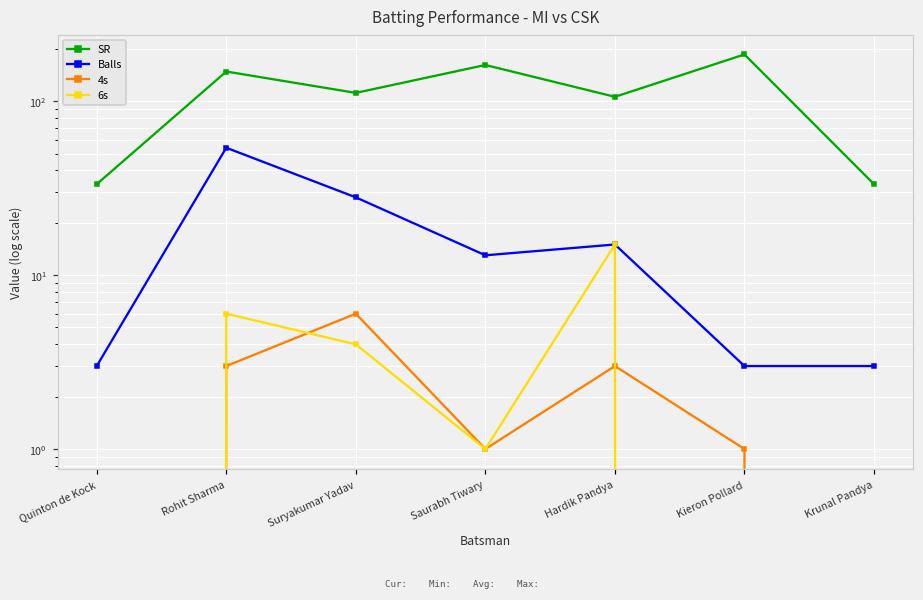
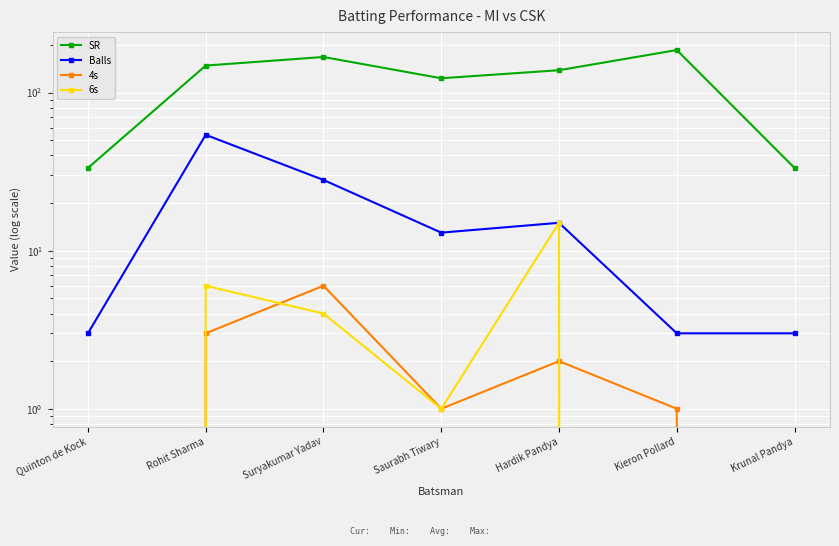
SR, Suryakumar Yadav: 110 -> 170
SR, Saurabh Tiwary: 160 -> 120
SR, Hardik Pandya: 110 -> 140
4s, Hardik Pandya: 3 -> 2
